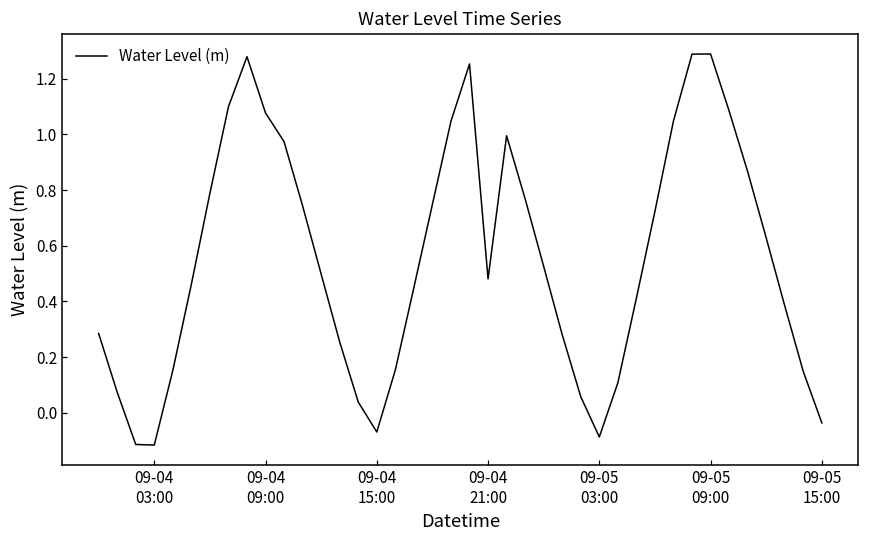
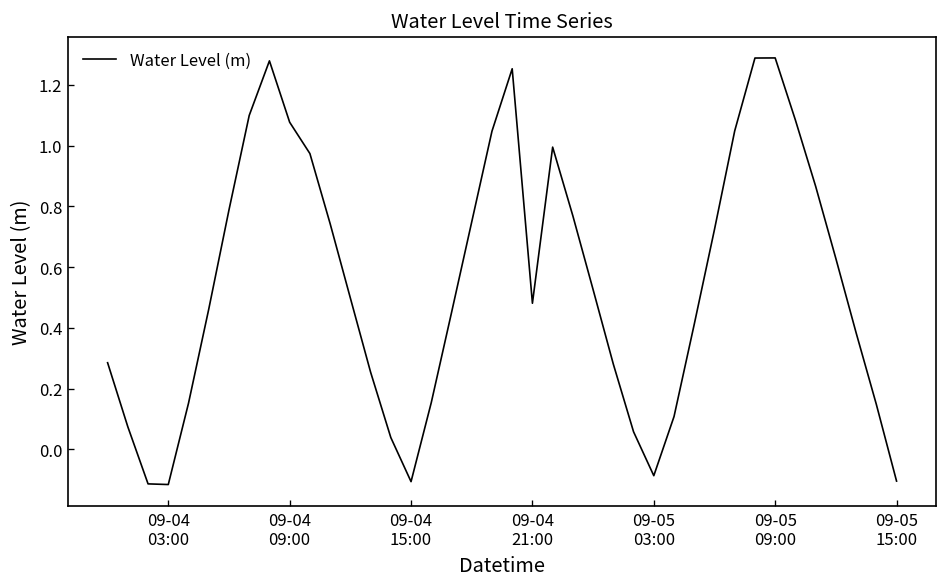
09-04 15:00: -0.07 -> -0.11
09-05 15:00: -0.04 -> -0.10
